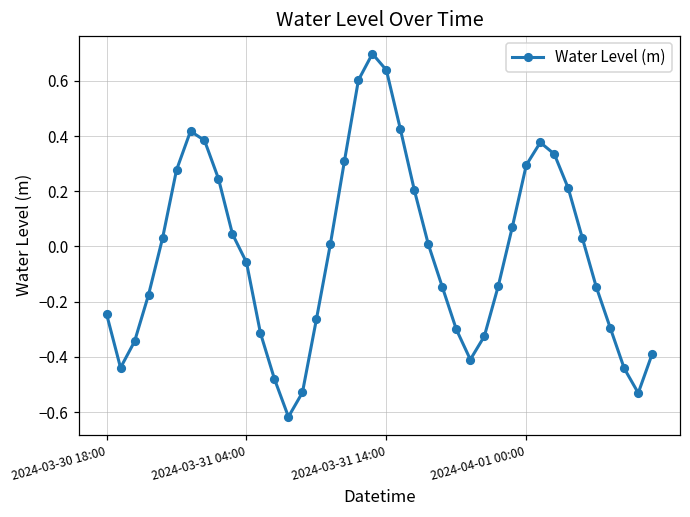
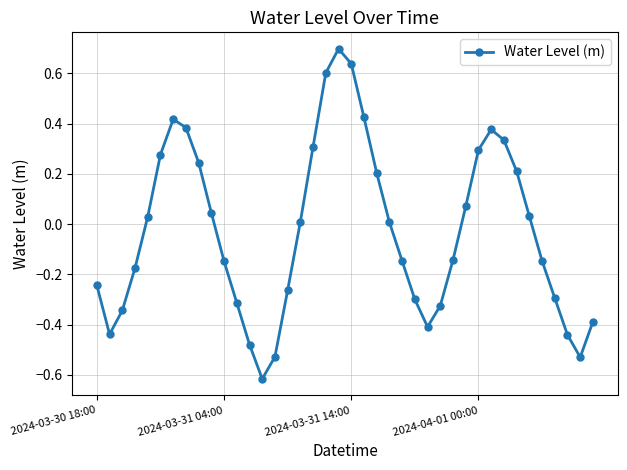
2024-03-31 04:00: -0.06 -> -0.15
